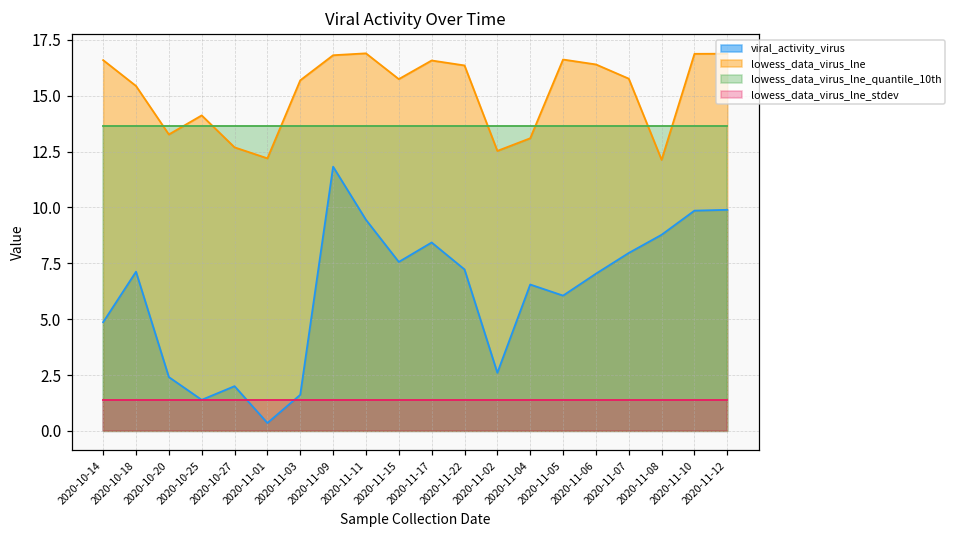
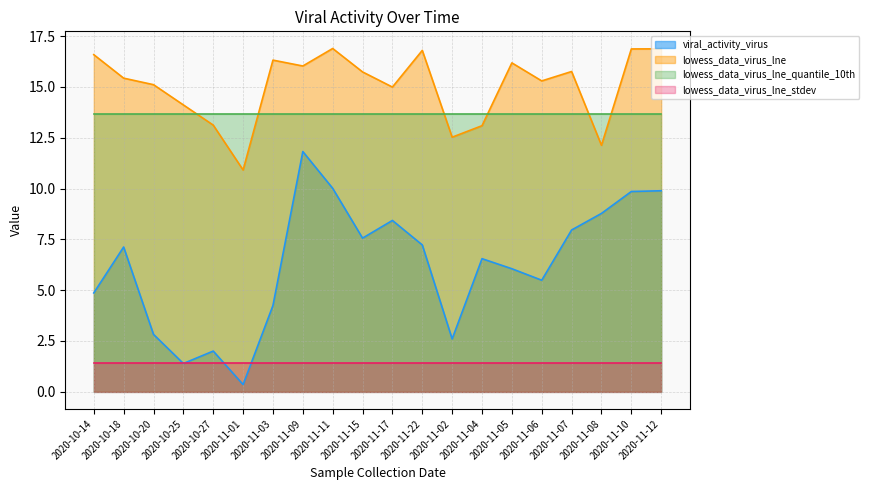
viral_activity_virus, 2020-10-20: 2.4 -> 2.8
lowess_data_virus_lne, 2020-10-20: 13.3 -> 15.1
lowess_data_virus_lne, 2020-10-27: 12.7 -> 13.1
lowess_data_virus_lne, 2020-11-01: 12.2 -> 10.9
viral_activity_virus, 2020-11-03: 1.6 -> 4.2
lowess_data_virus_lne, 2020-11-03: 15.7 -> 16.3
lowess_data_virus_lne, 2020-11-09: 16.8 -> 16.0
viral_activity_virus, 2020-11-11: 9.4 -> 10.0
lowess_data_virus_lne, 2020-11-17: 16.6 -> 15.0
lowess_data_virus_lne, 2020-11-22: 16.4 -> 16.8
lowess_data_virus_lne, 2020-11-05: 16.6 -> 16.2
viral_activity_virus, 2020-11-06: 7.0 -> 5.5
lowess_data_virus_lne, 2020-11-06: 16.4 -> 15.3
